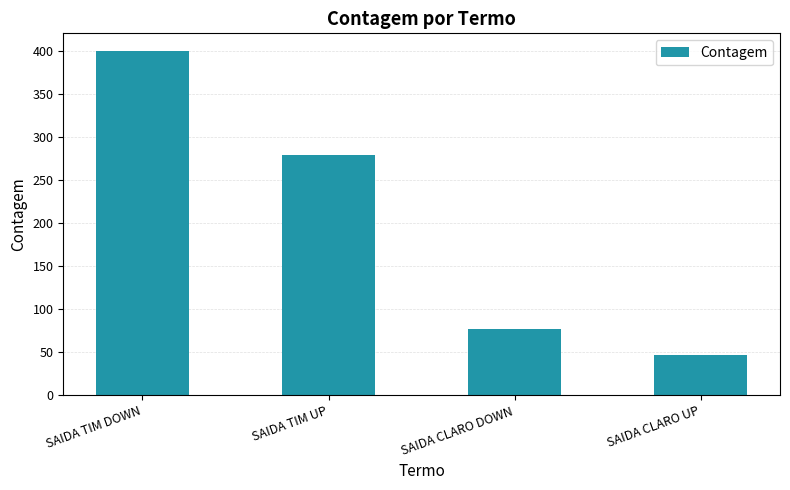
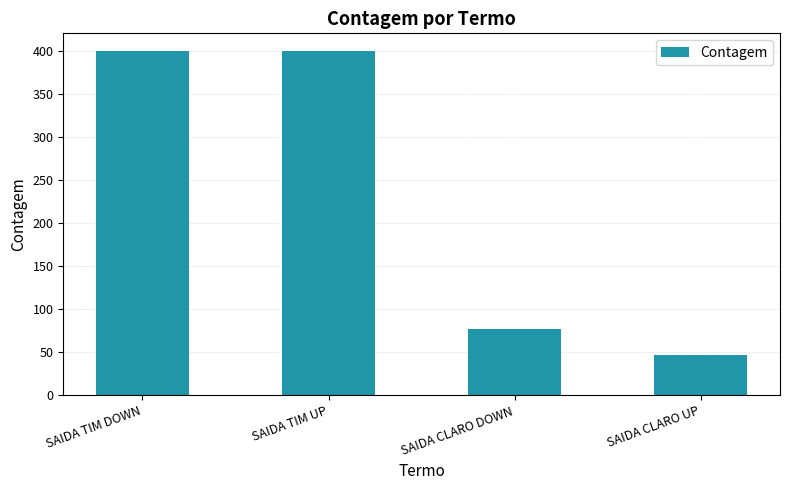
SAIDA TIM UP: 280 -> 400
